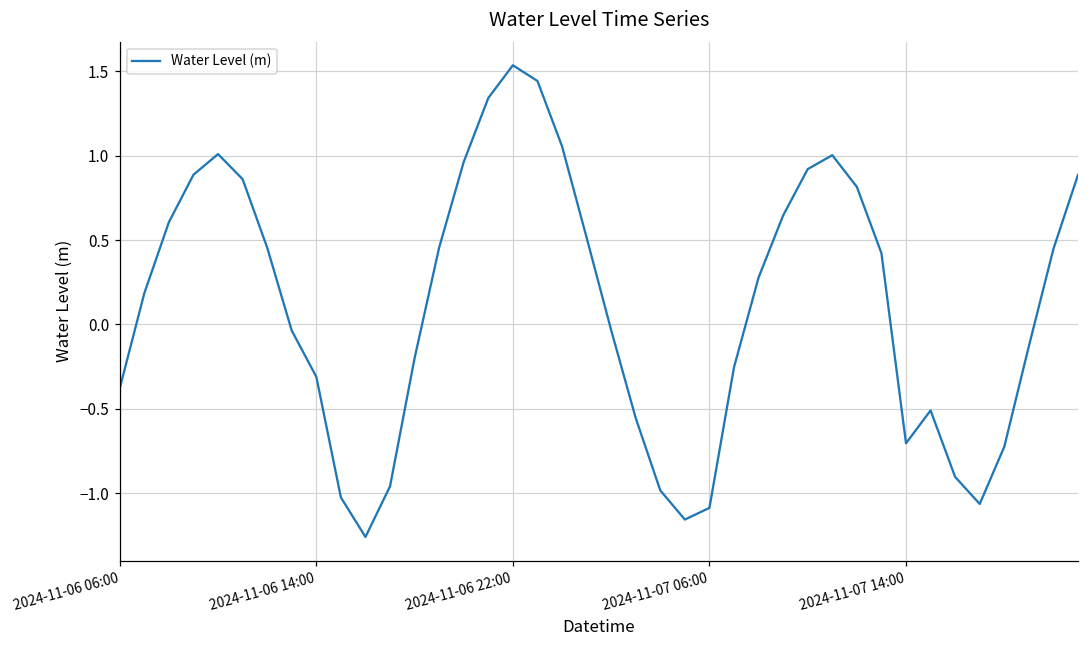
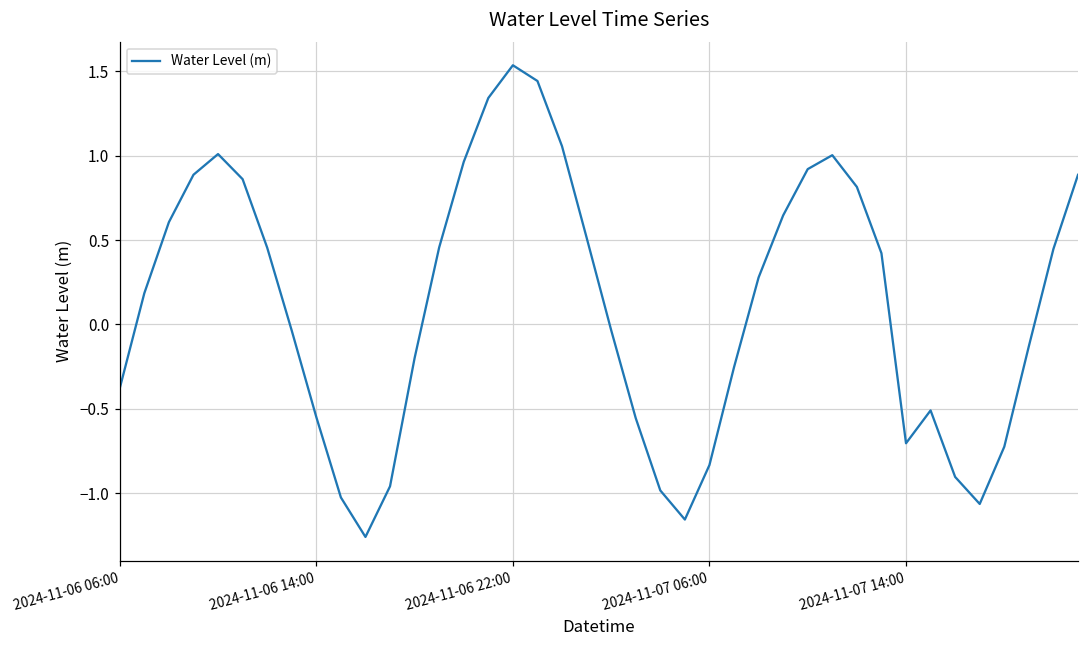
2024-11-06 14:00: -0.31 -> -0.55
2024-11-07 06:00: -1.09 -> -0.83
